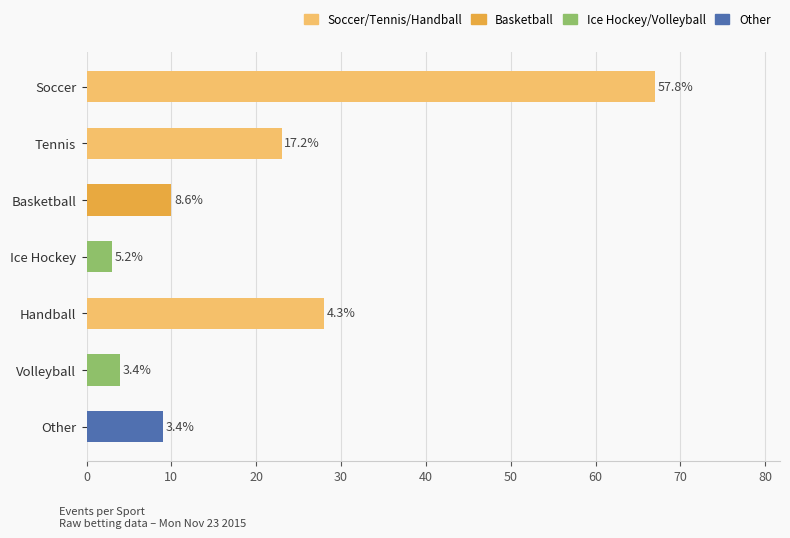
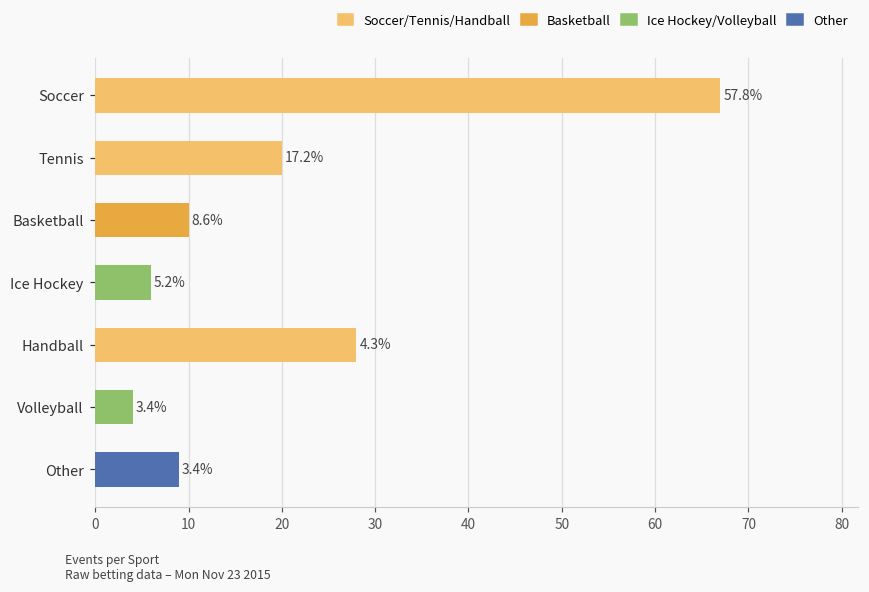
Tennis: 23 -> 20
Ice Hockey: 3 -> 6
